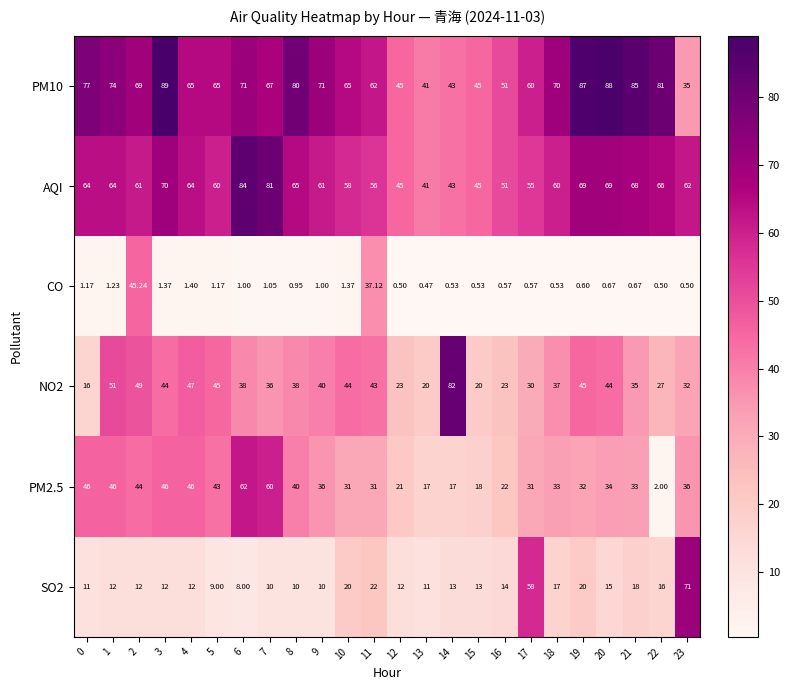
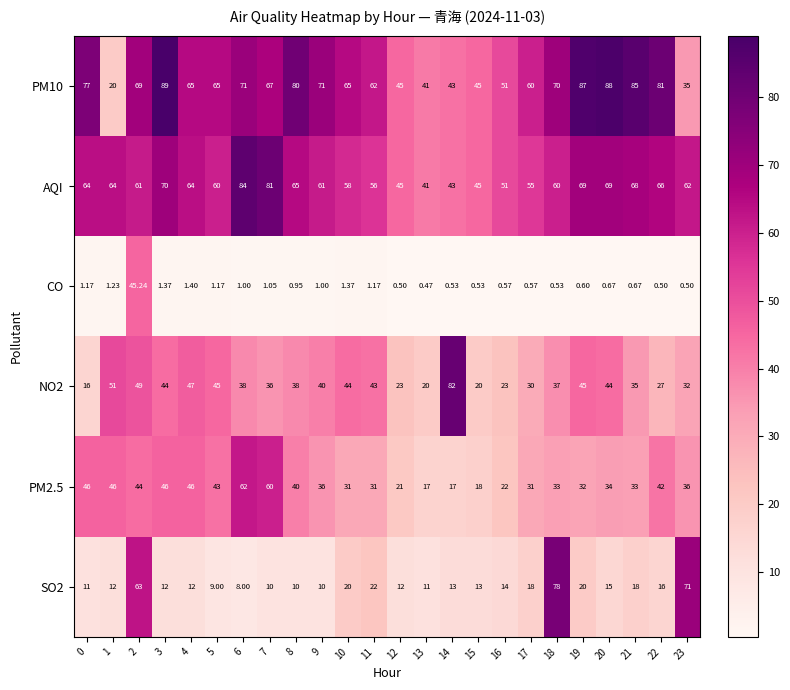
PM10, 1: 74 -> 20
CO, 11: 37.12 -> 1.17
PM2.5, 22: 2.00 -> 42
SO2, 2: 12 -> 63
SO2, 17: 58 -> 18
SO2, 18: 17 -> 78
